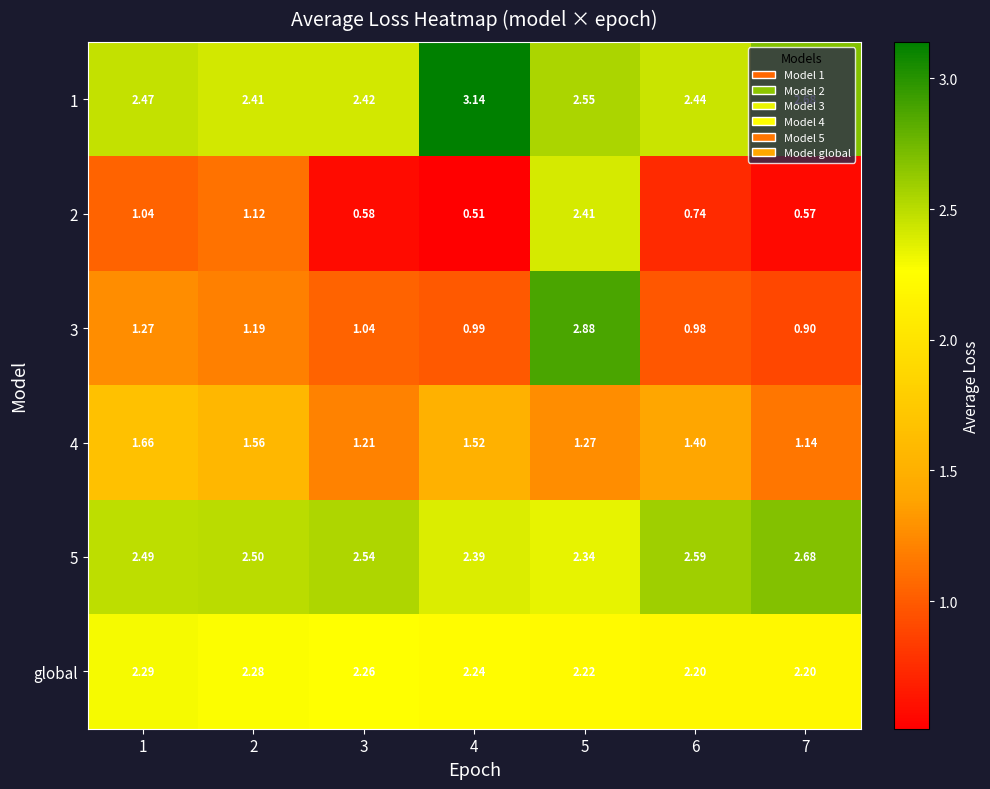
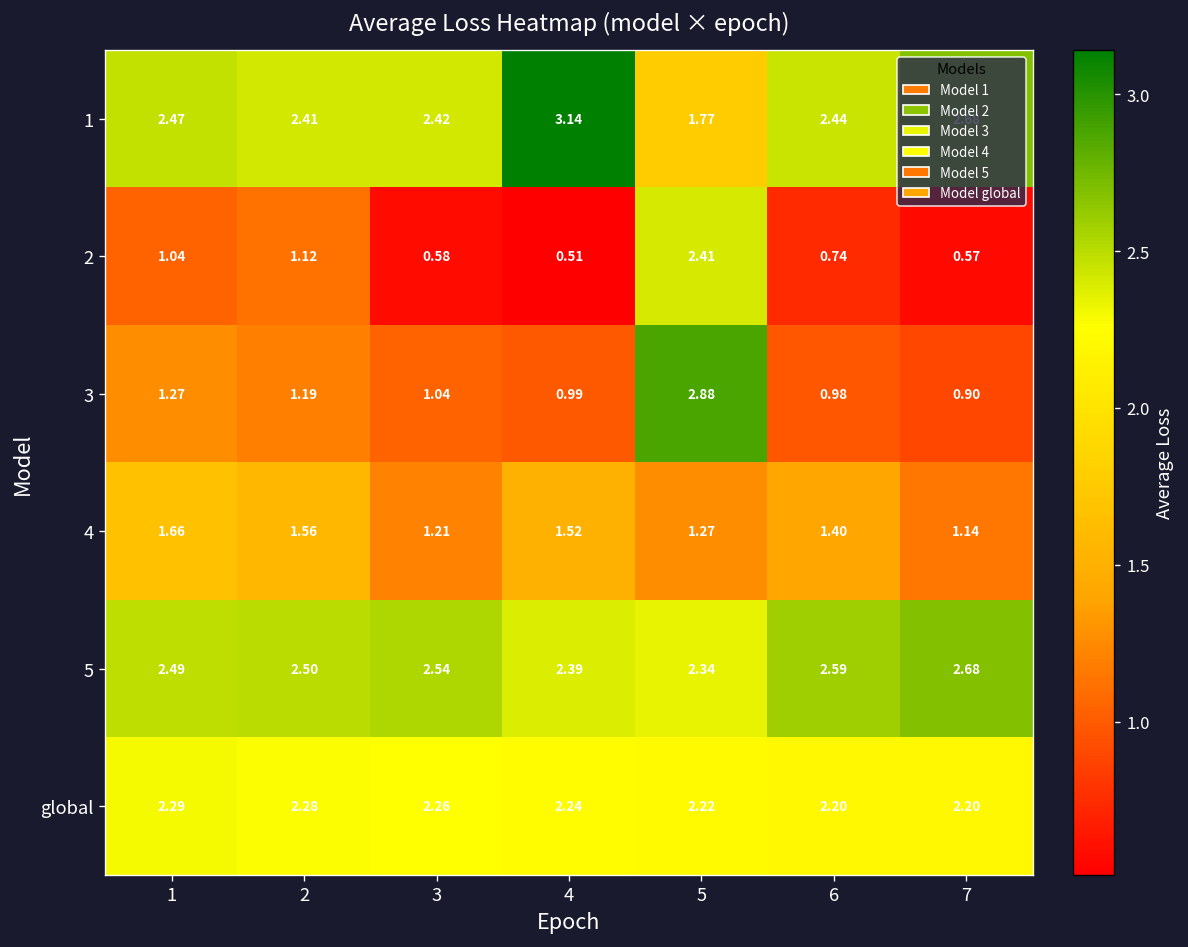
1, 5: 2.55 -> 1.77
